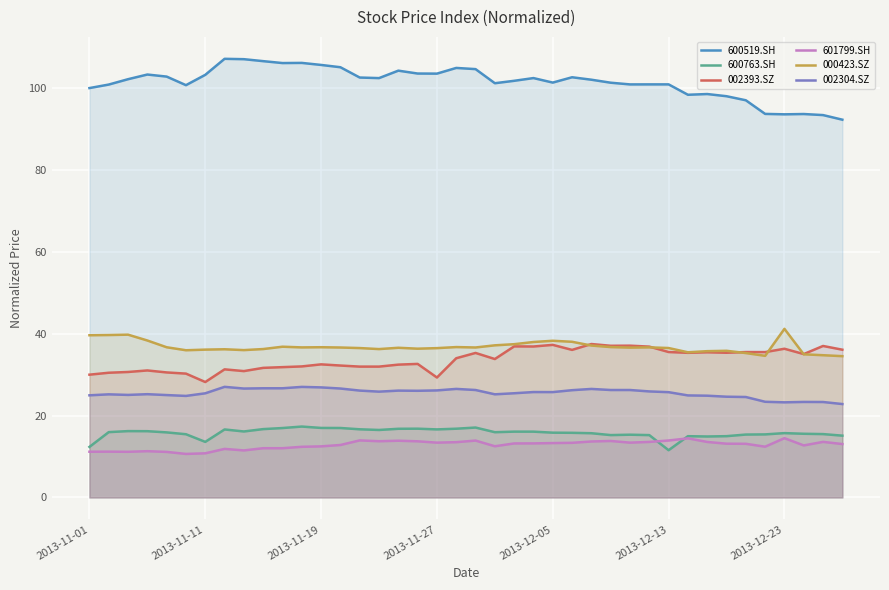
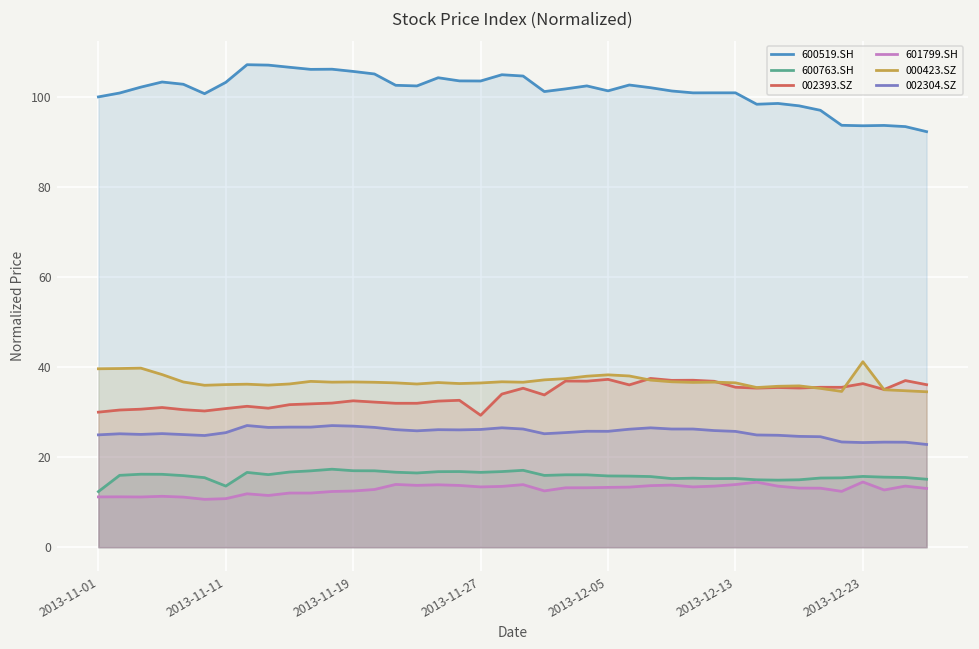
002393.SZ, 2013-11-11: 28 -> 31
600763.SH, 2013-12-13: 12 -> 15
